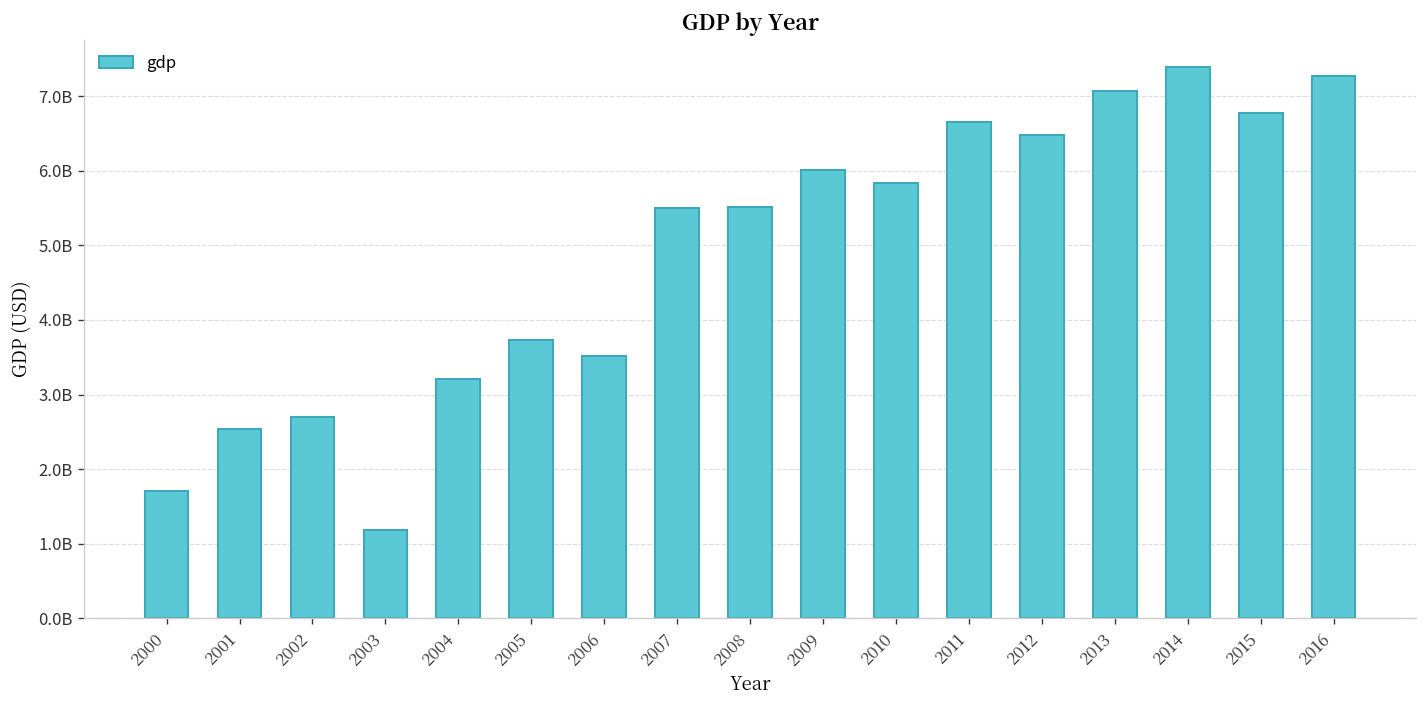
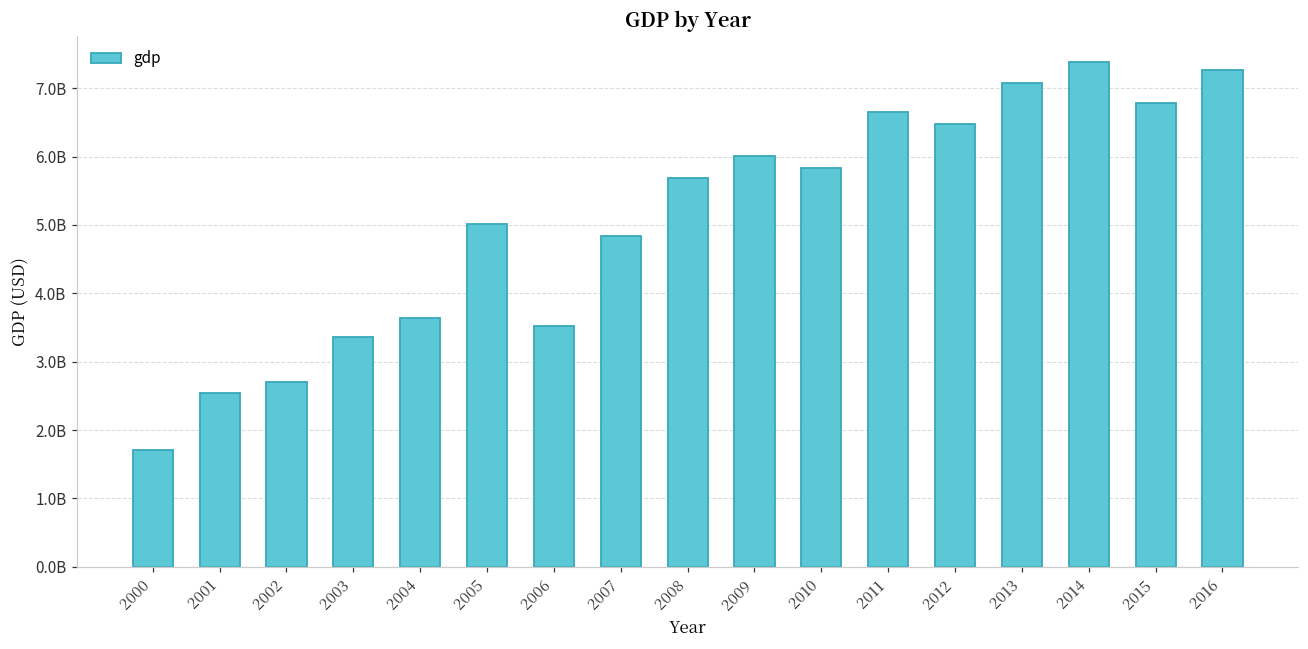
2003: 1200000000 -> 3400000000
2004: 3200000000 -> 3600000000
2005: 3700000000 -> 5000000000
2007: 5500000000 -> 4800000000
2008: 5500000000 -> 5700000000
